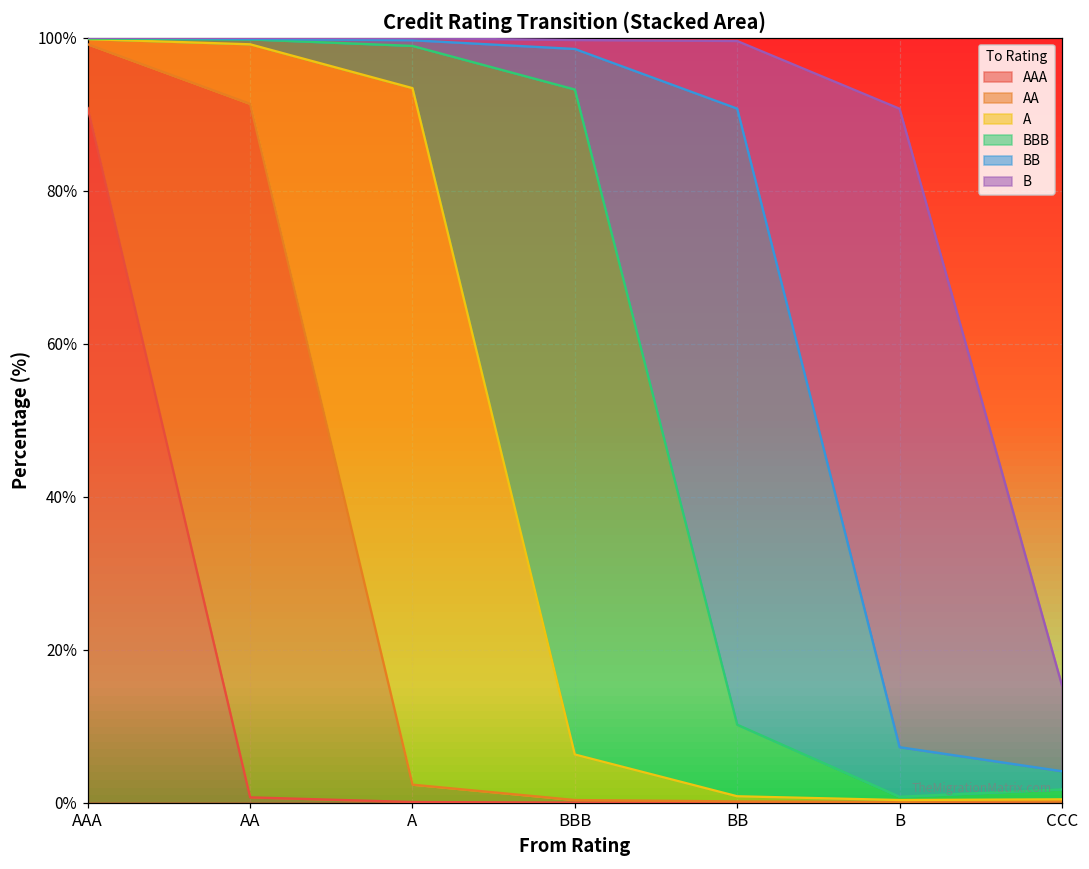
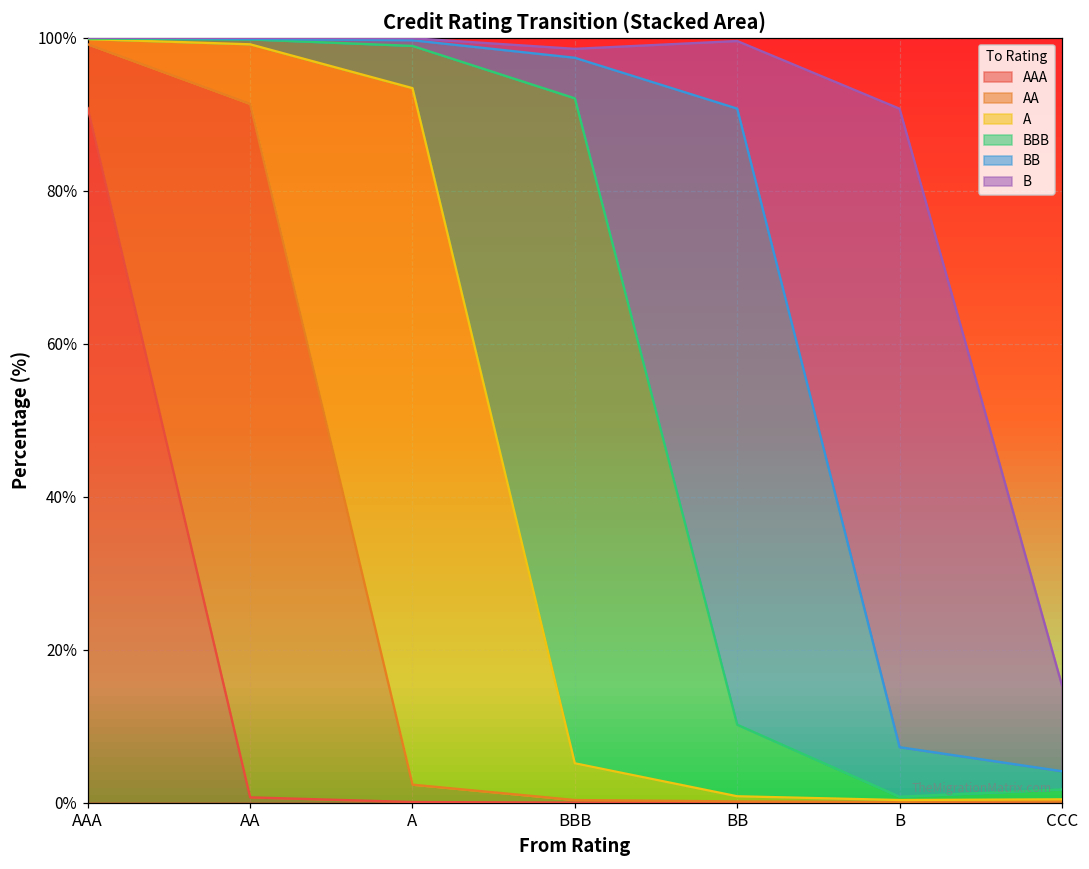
A, BBB: 6% -> 5%
